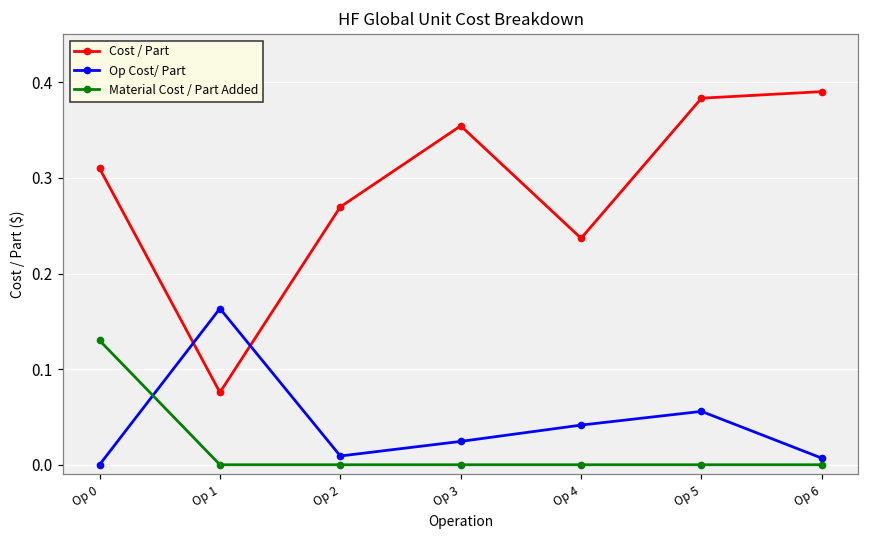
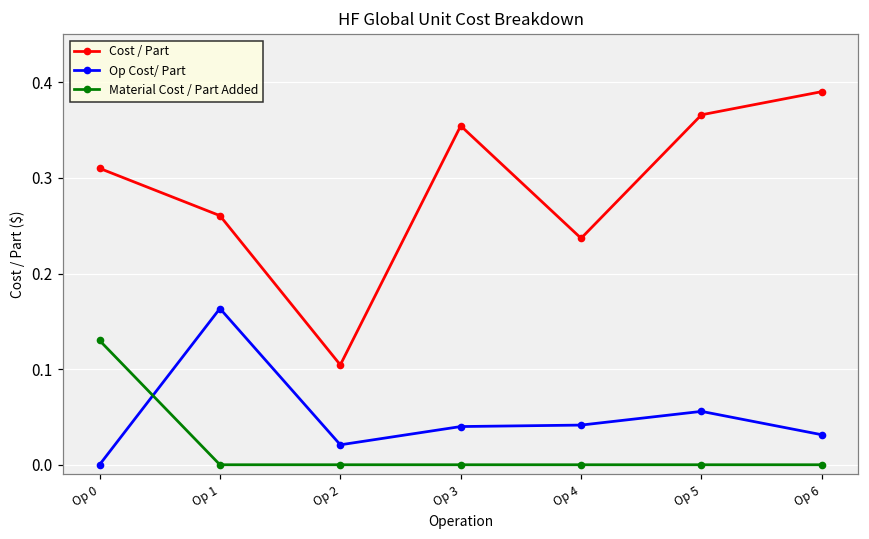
Cost / Part, Op 1: 0.08 -> 0.26
Cost / Part, Op 2: 0.27 -> 0.10
Op Cost/ Part, Op 2: 0.01 -> 0.02
Op Cost/ Part, Op 3: 0.02 -> 0.04
Cost / Part, Op 5: 0.38 -> 0.37
Op Cost/ Part, Op 6: 0.01 -> 0.03
